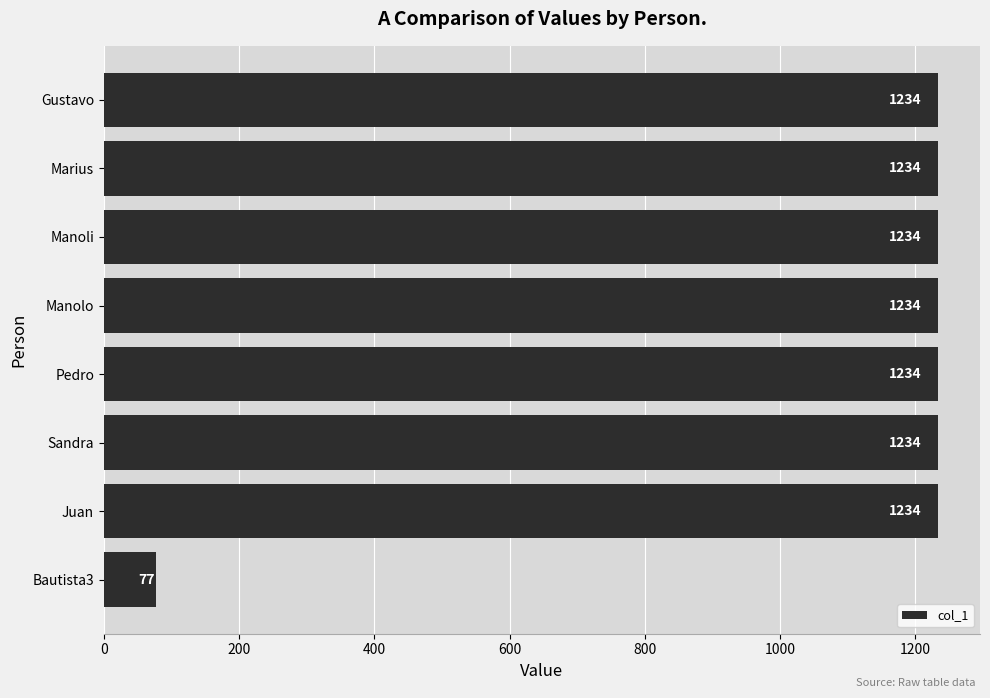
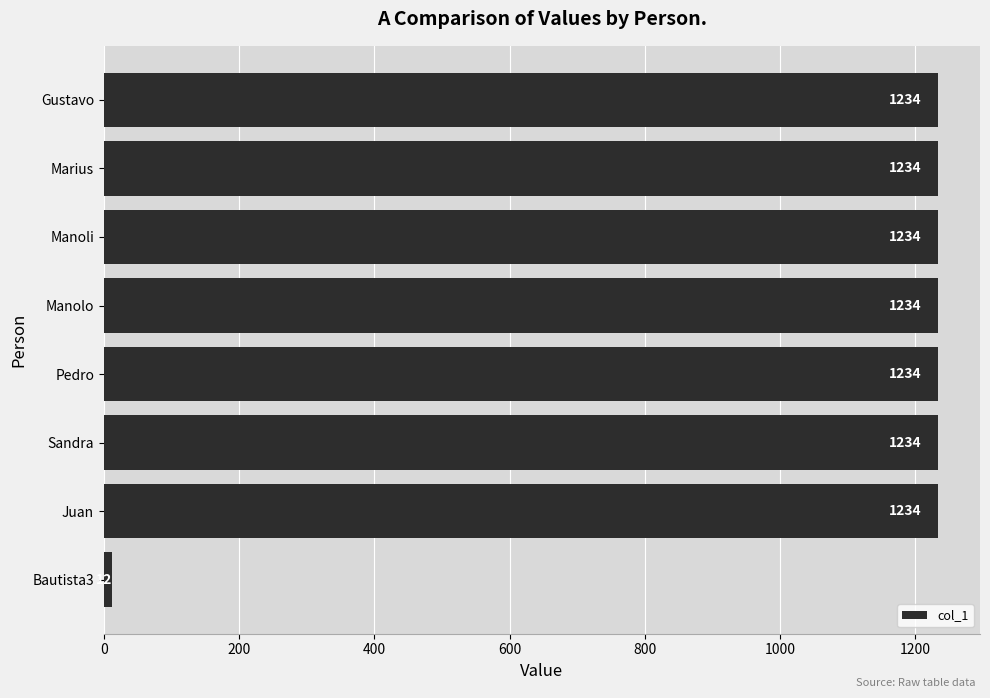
Bautista3: 80 -> 10
